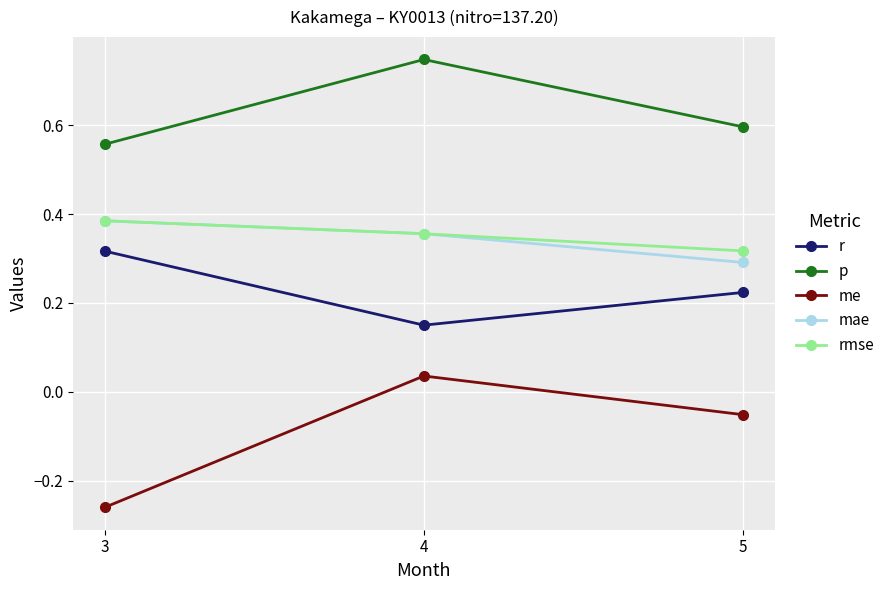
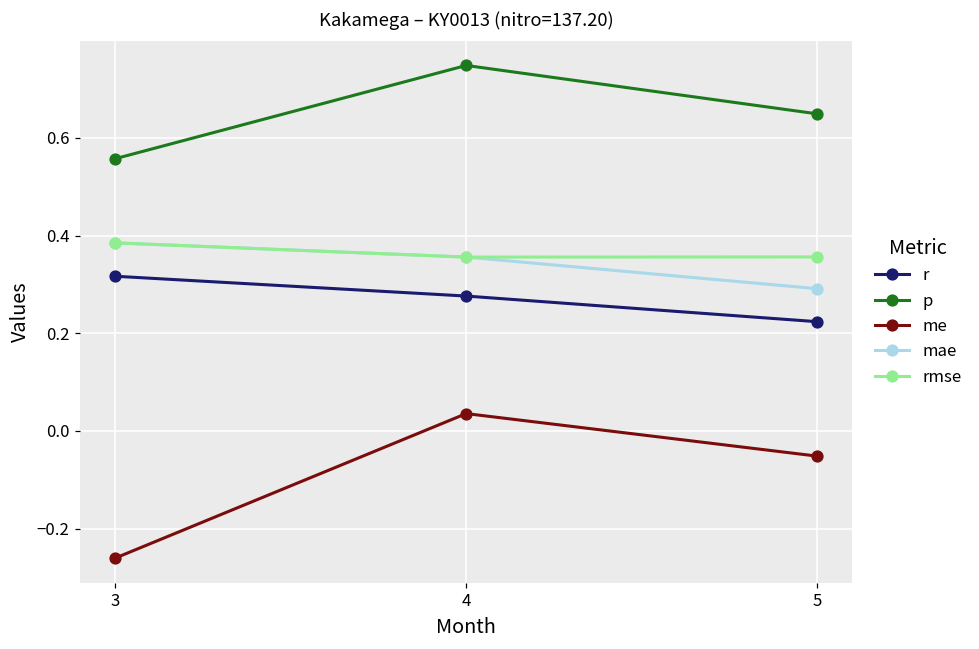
r, 4: 0.15 -> 0.28
p, 5: 0.60 -> 0.65
rmse, 5: 0.32 -> 0.36
